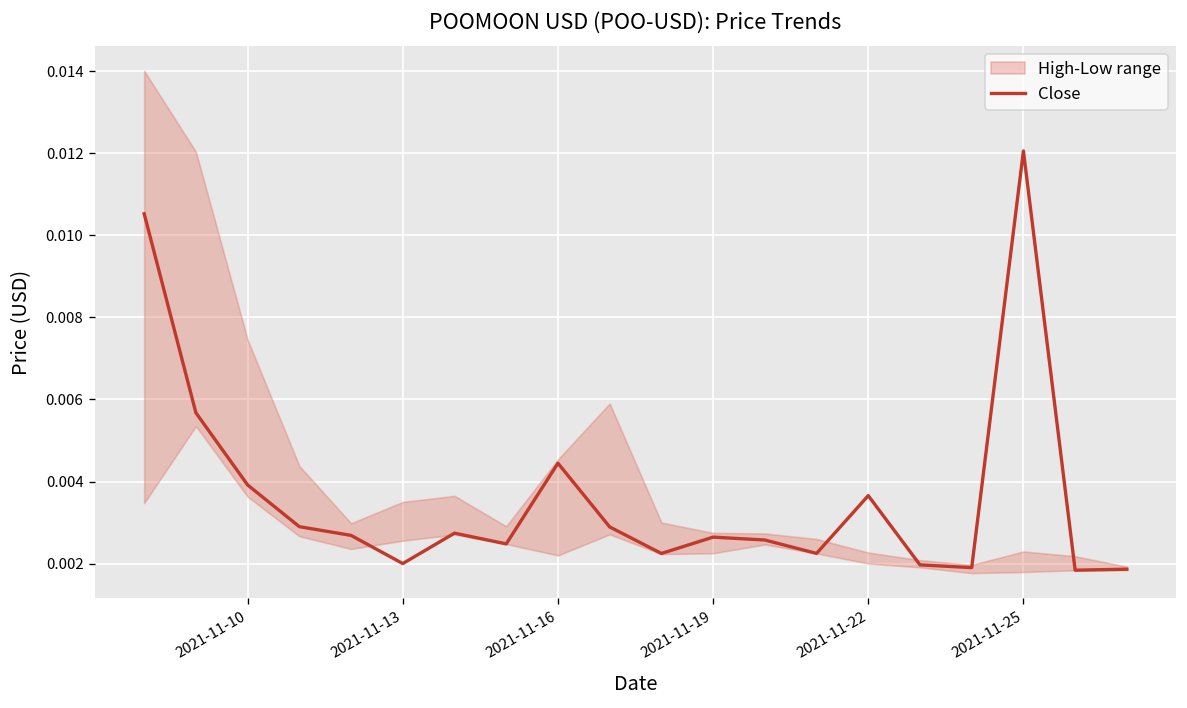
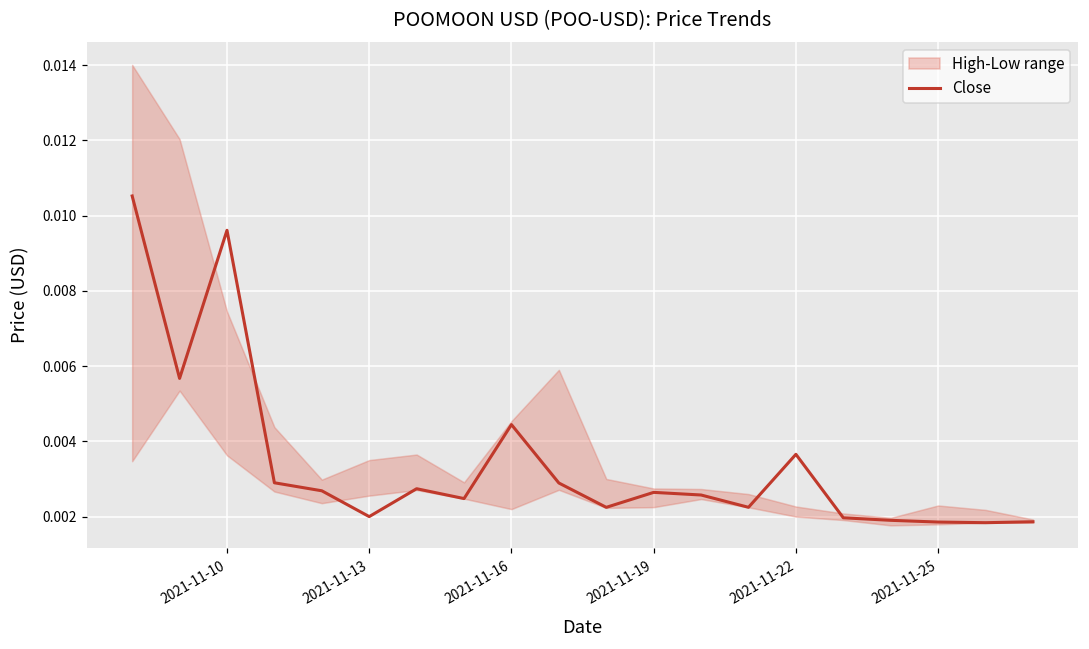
Close, 2021-11-10: 0.0039 -> 0.0096
Close, 2021-11-25: 0.0121 -> 0.0019
